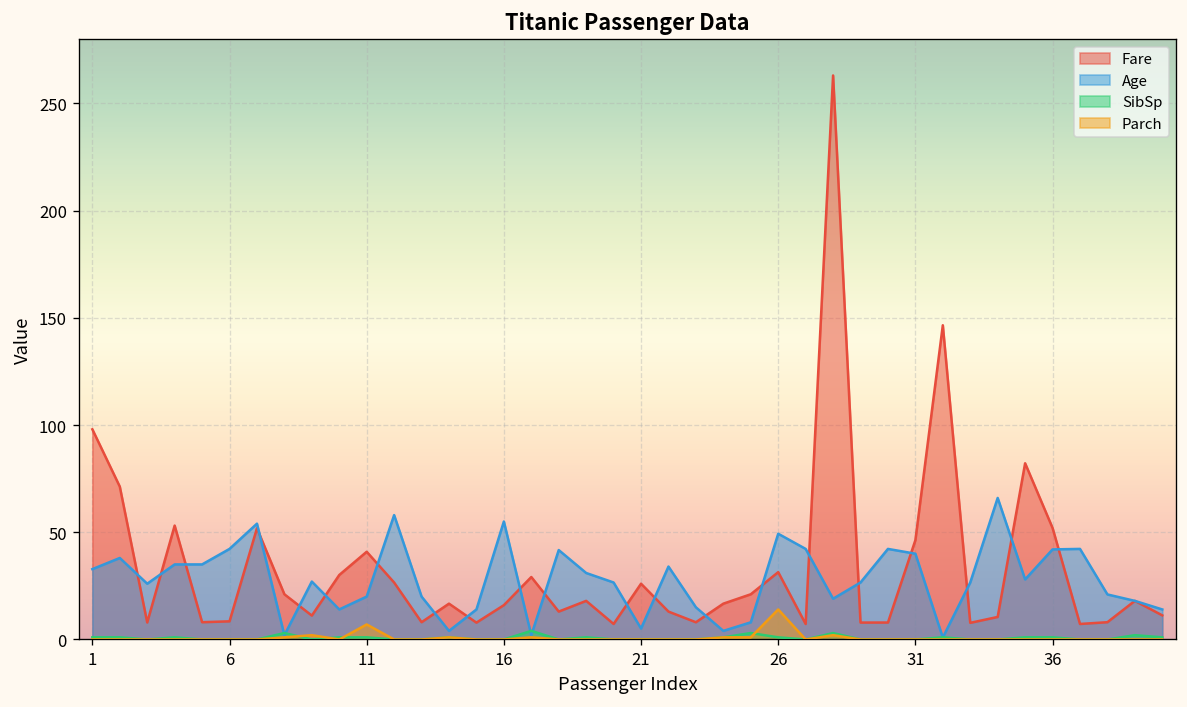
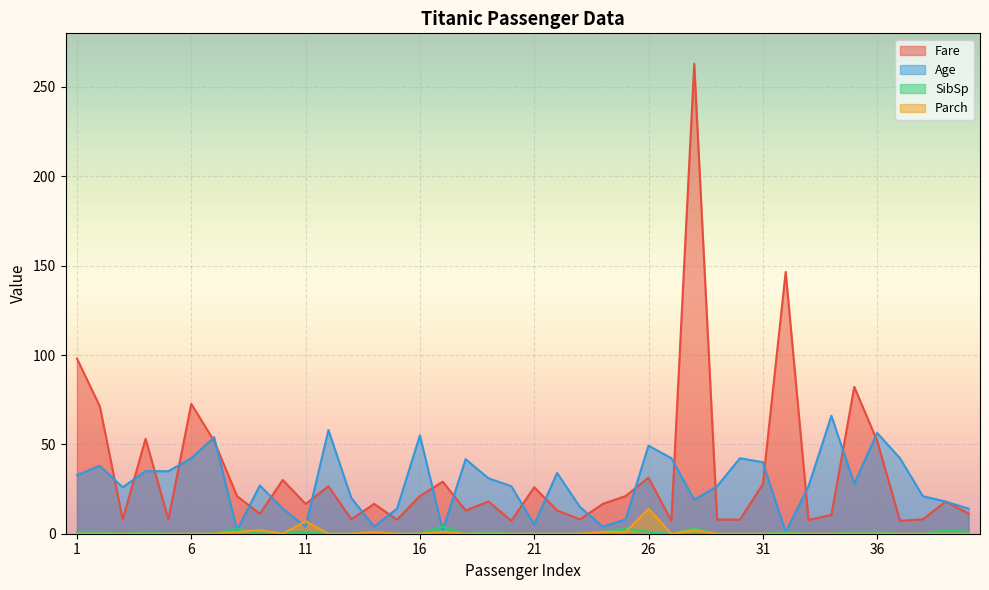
Fare, 6: 8 -> 73
Fare, 11: 41 -> 17
Age, 11: 20 -> 4
Fare, 16: 16 -> 21
Fare, 31: 46 -> 28
Age, 36: 42 -> 56
